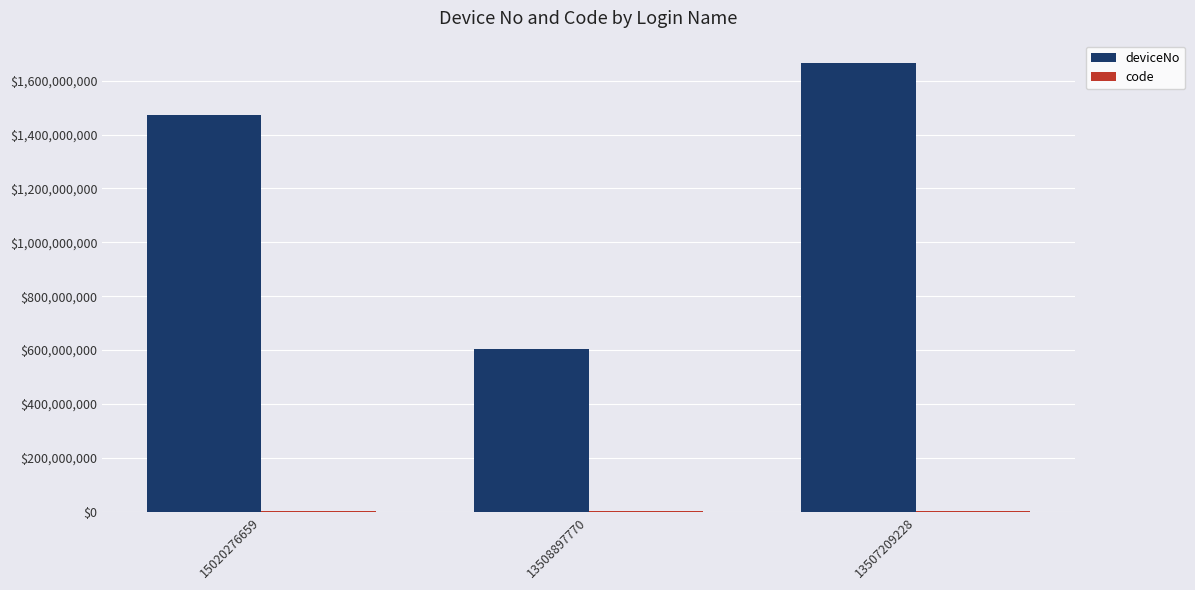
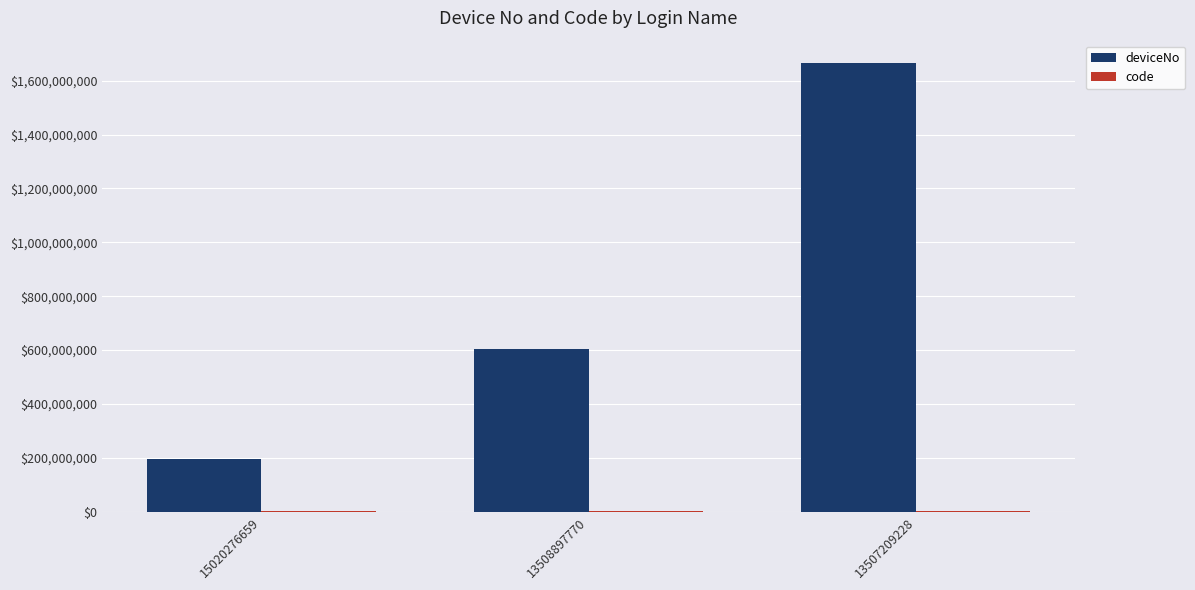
deviceNo, 15020276659: $1,470,000,000 -> $200,000,000
